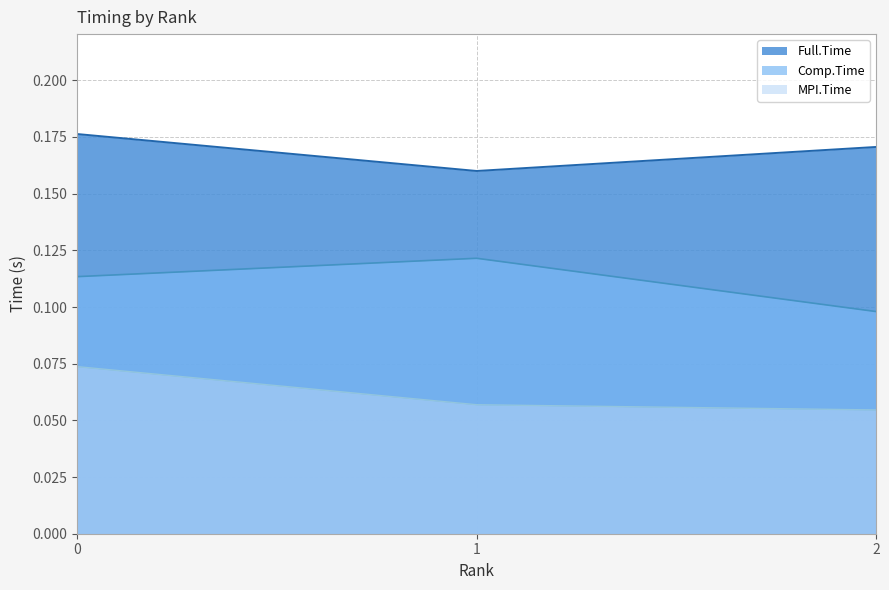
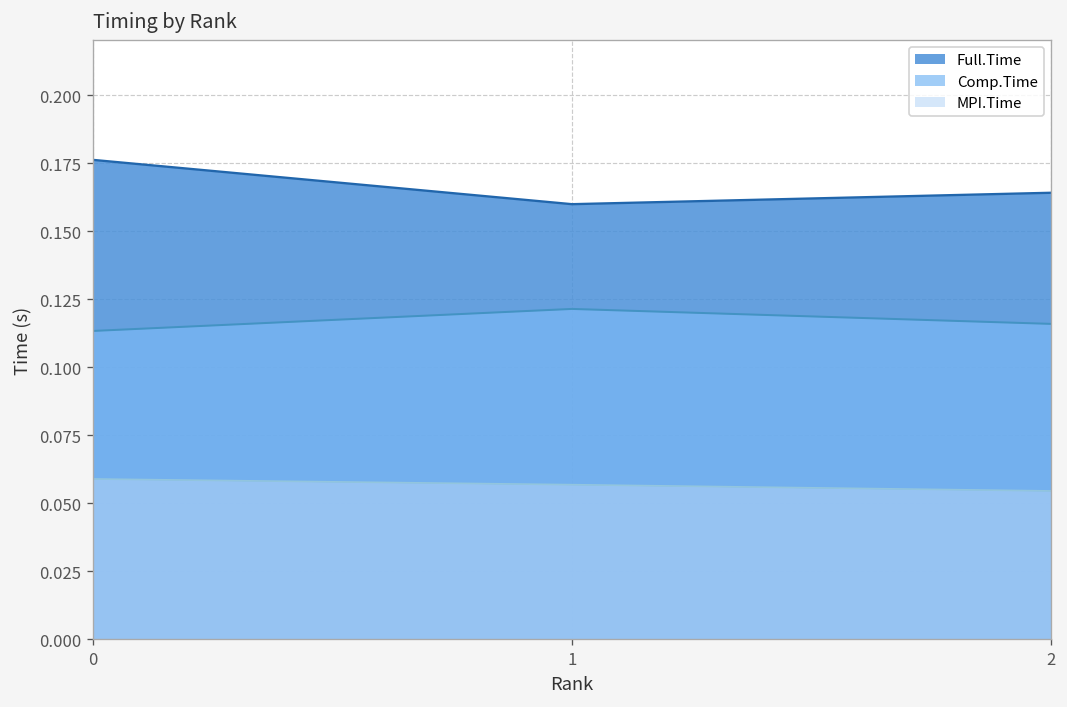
MPI.Time, 0: 0.074 -> 0.059
Full.Time, 2: 0.171 -> 0.164
Comp.Time, 2: 0.098 -> 0.116
